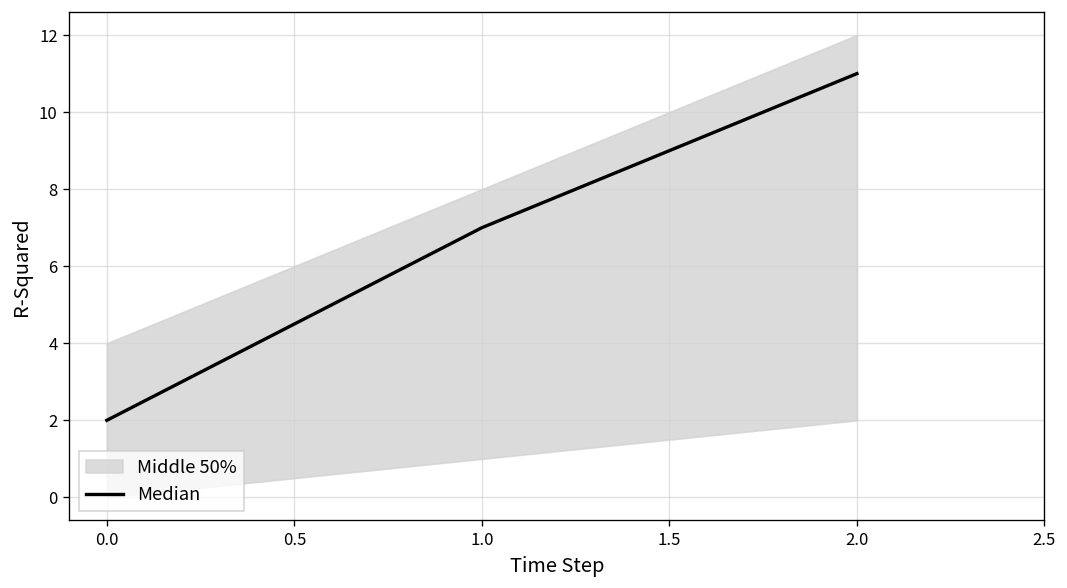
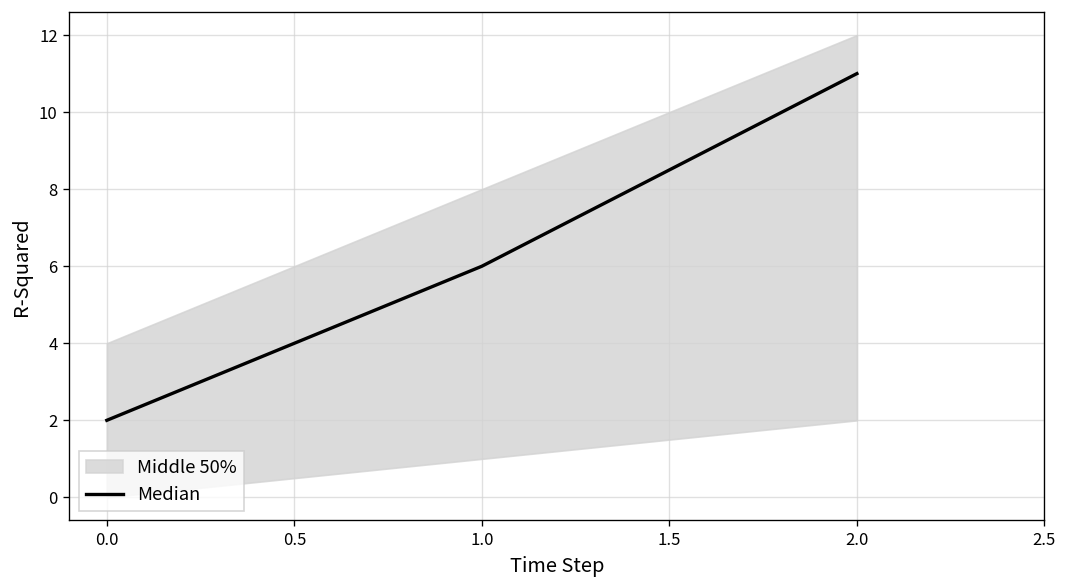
Median, 1.0: 7 -> 6
